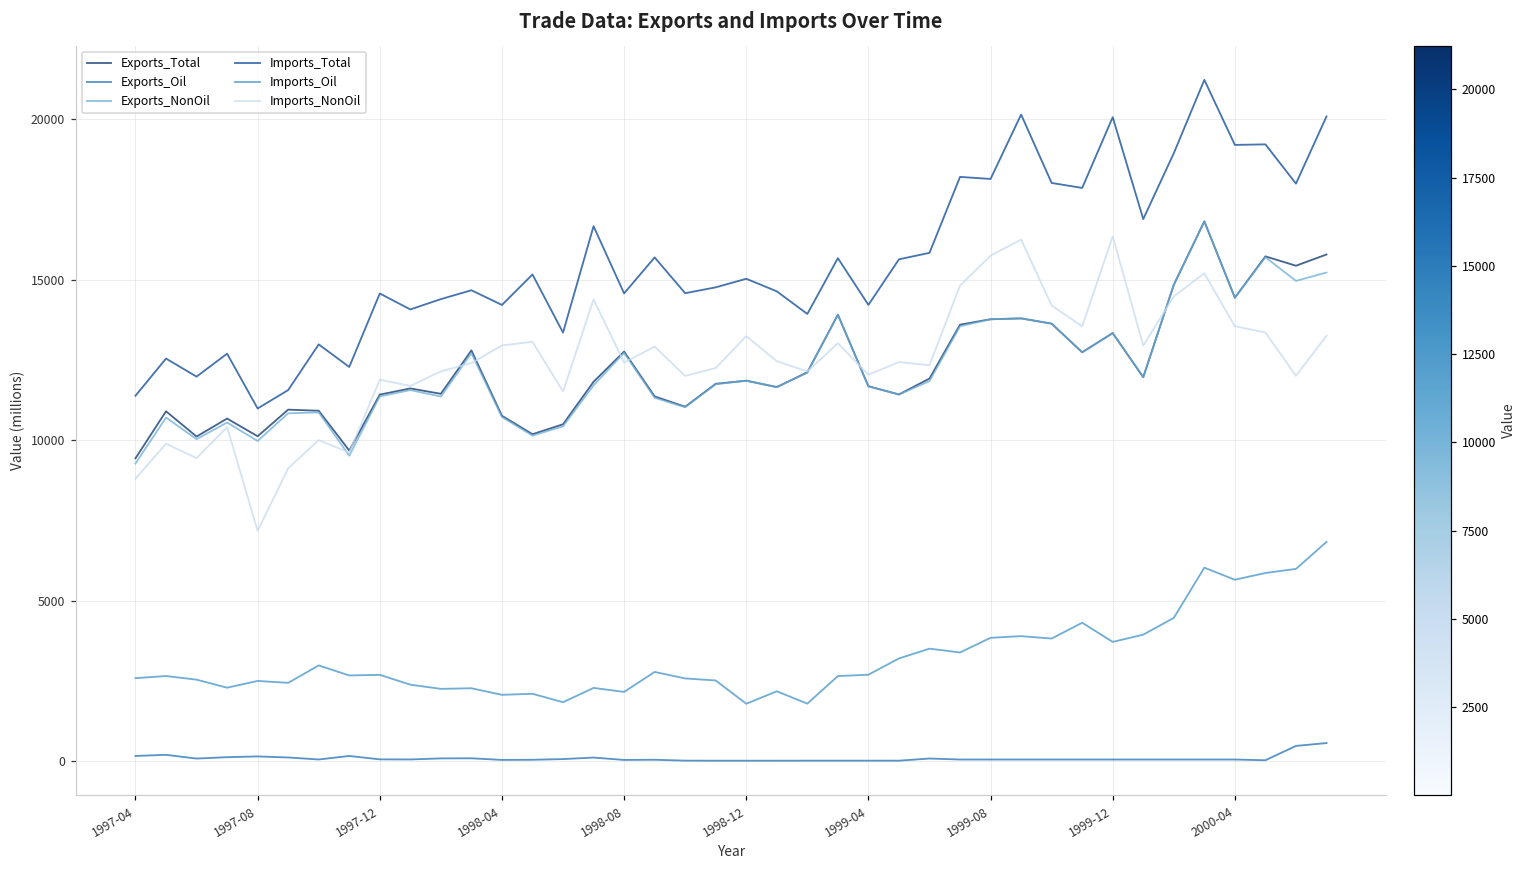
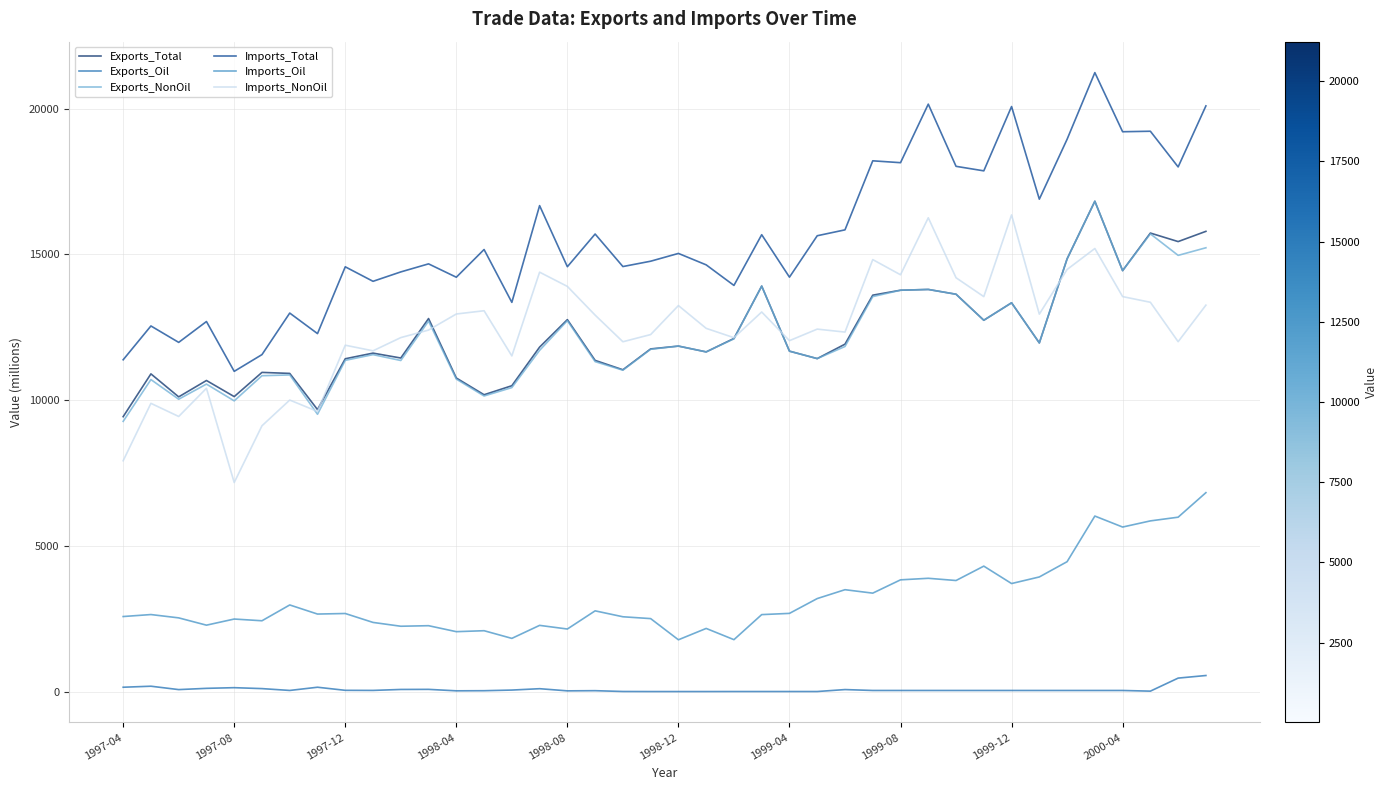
Imports_NonOil, 1997-04: 8800 -> 7900
Imports_NonOil, 1998-08: 12400 -> 13900
Imports_NonOil, 1999-08: 15800 -> 14300
